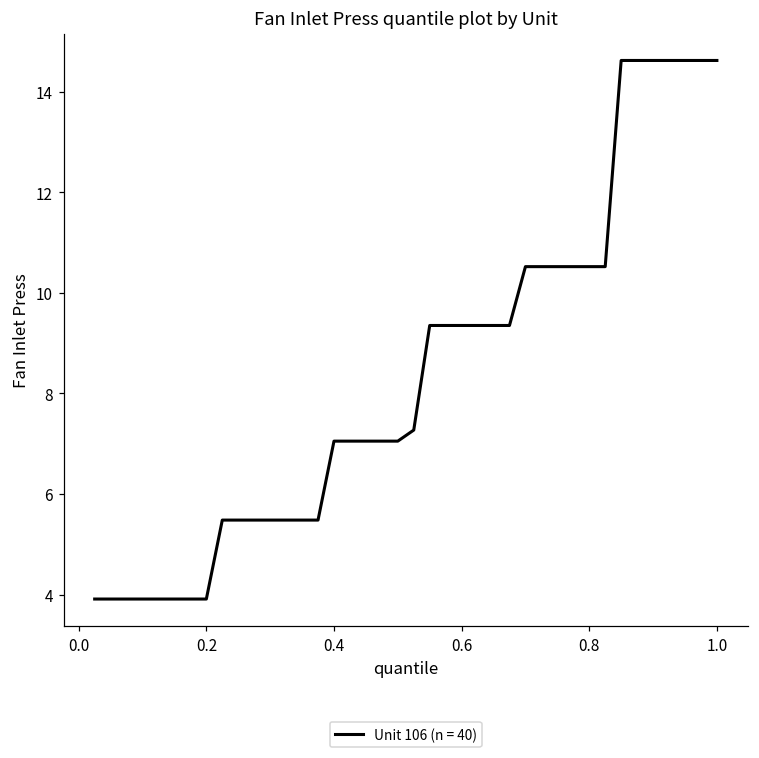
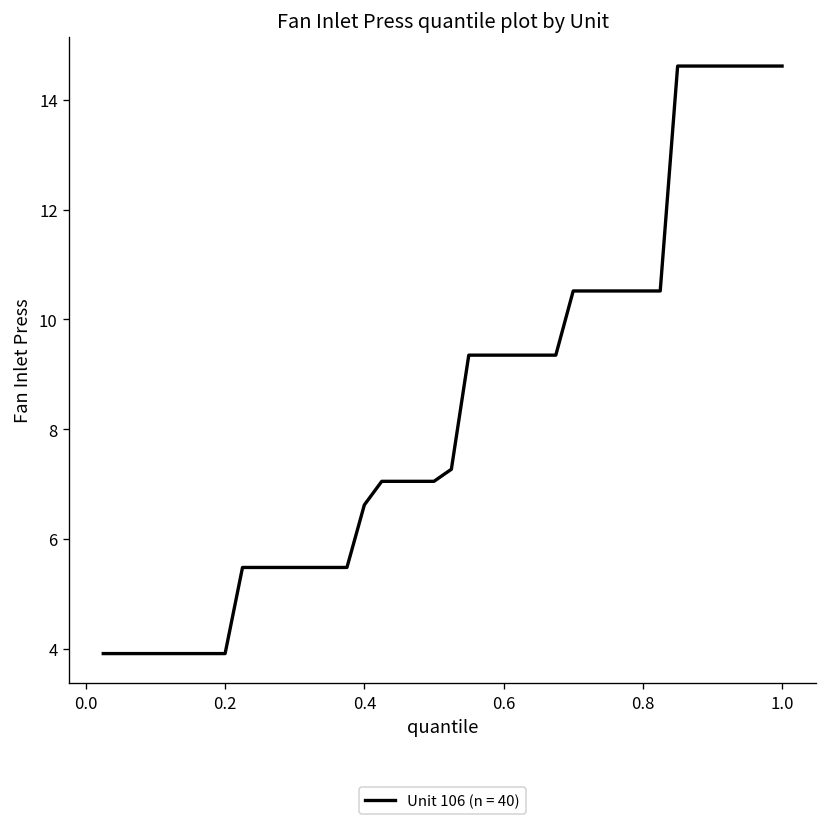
0.4: 7.1 -> 6.6
